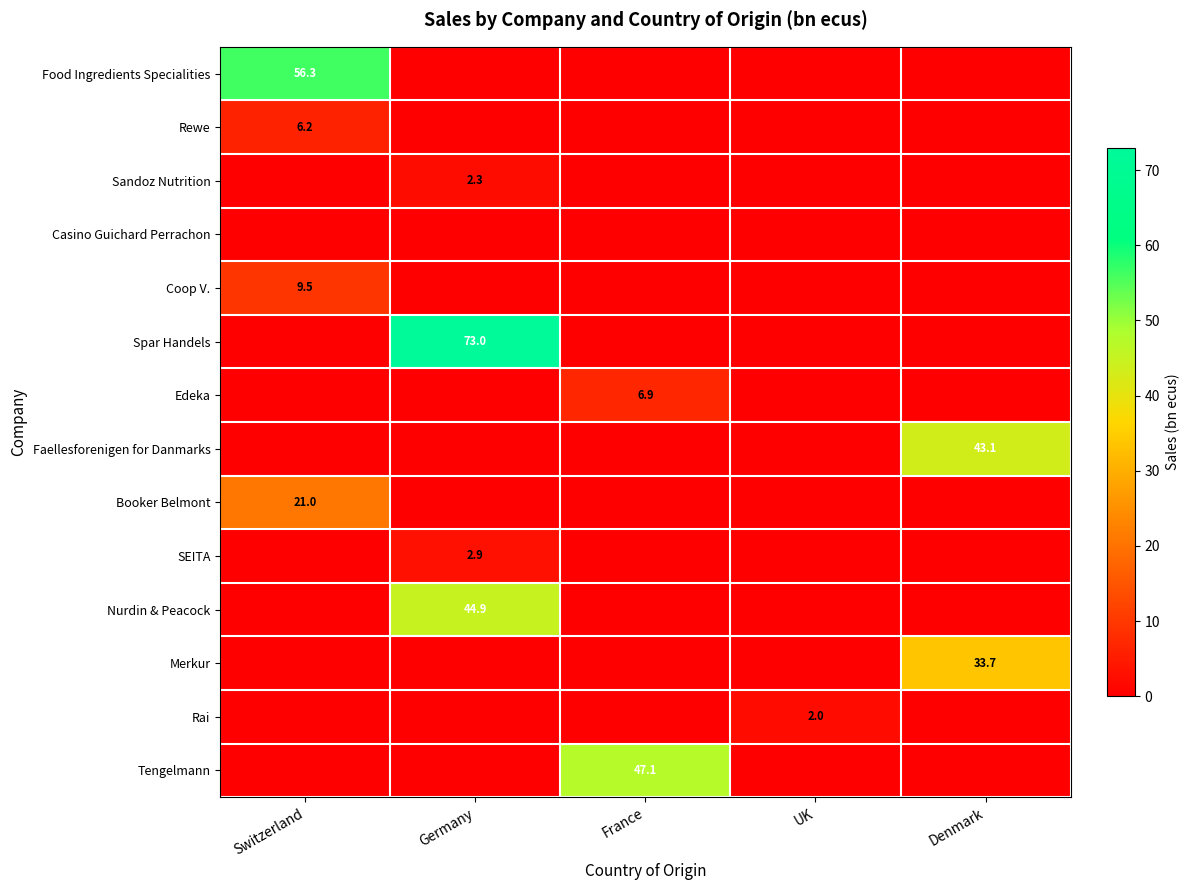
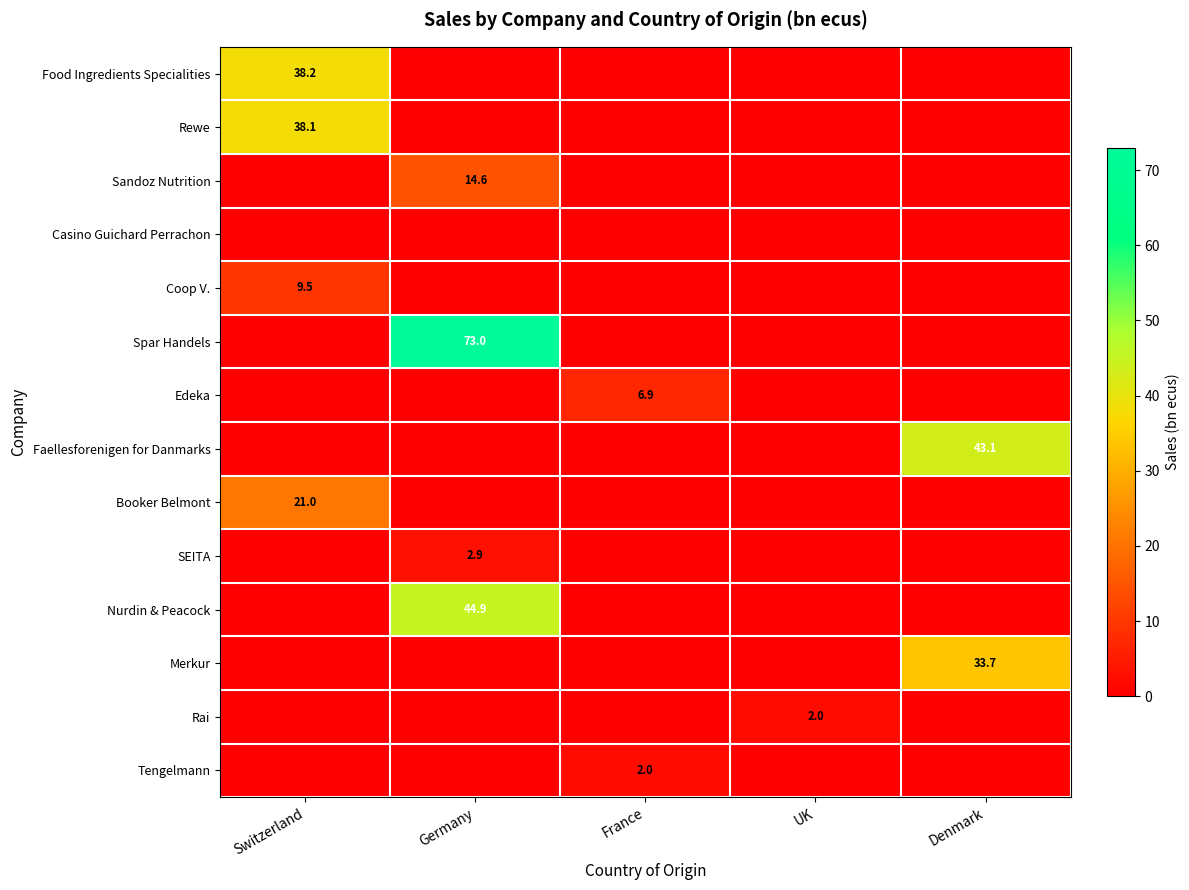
Food Ingredients Specialities, Switzerland: 56.3 -> 38.2
Rewe, Switzerland: 6.2 -> 38.1
Sandoz Nutrition, Germany: 2.3 -> 14.6
Tengelmann, France: 47.1 -> 2.0
